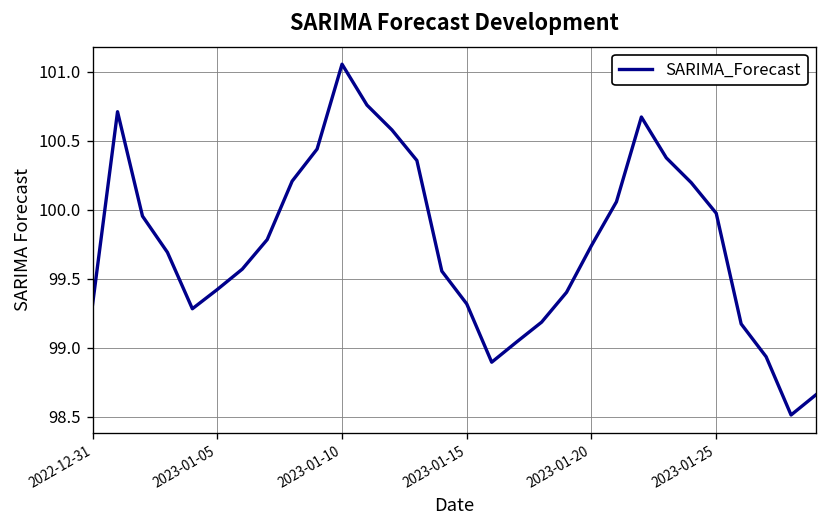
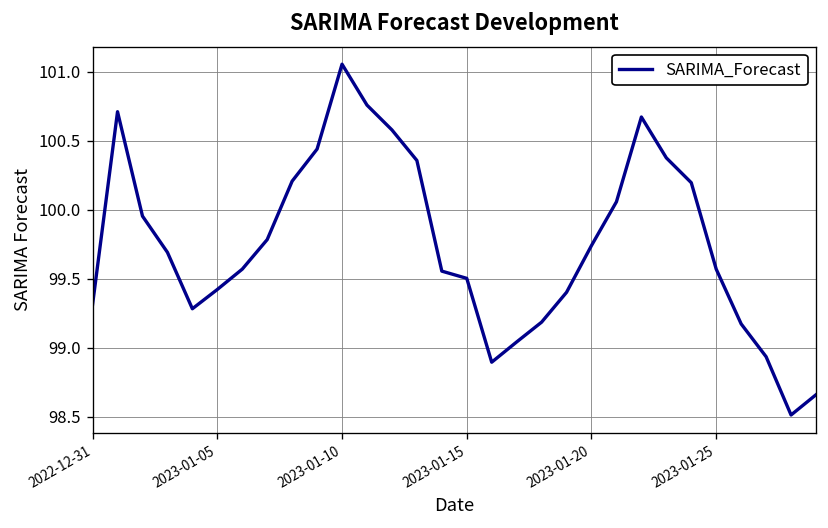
2023-01-15: 99.32 -> 99.50
2023-01-25: 99.97 -> 99.57
